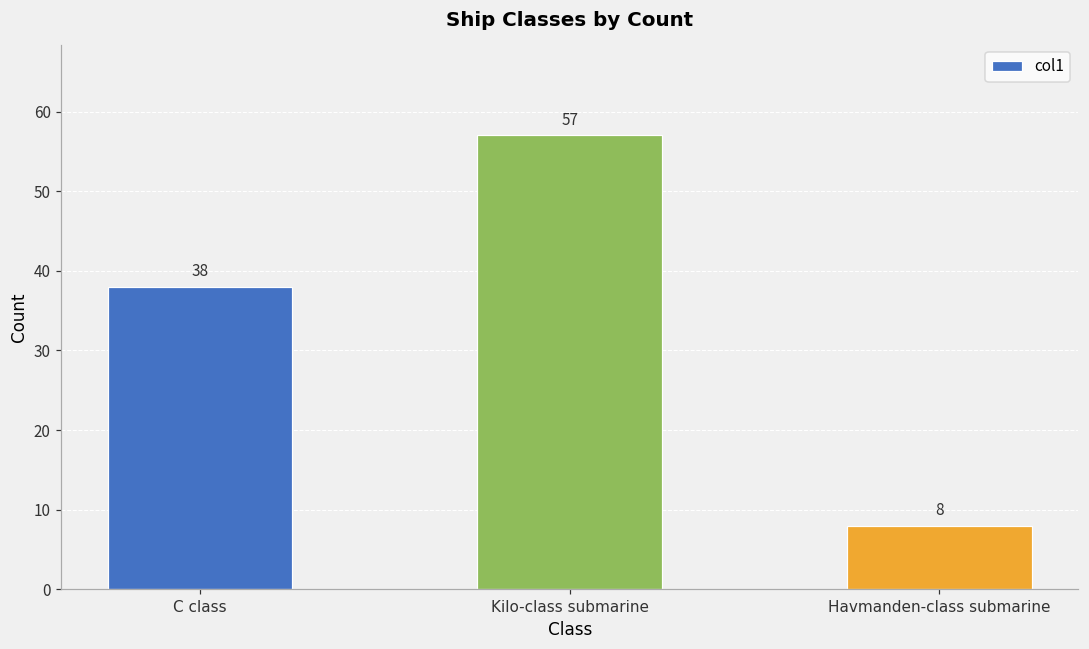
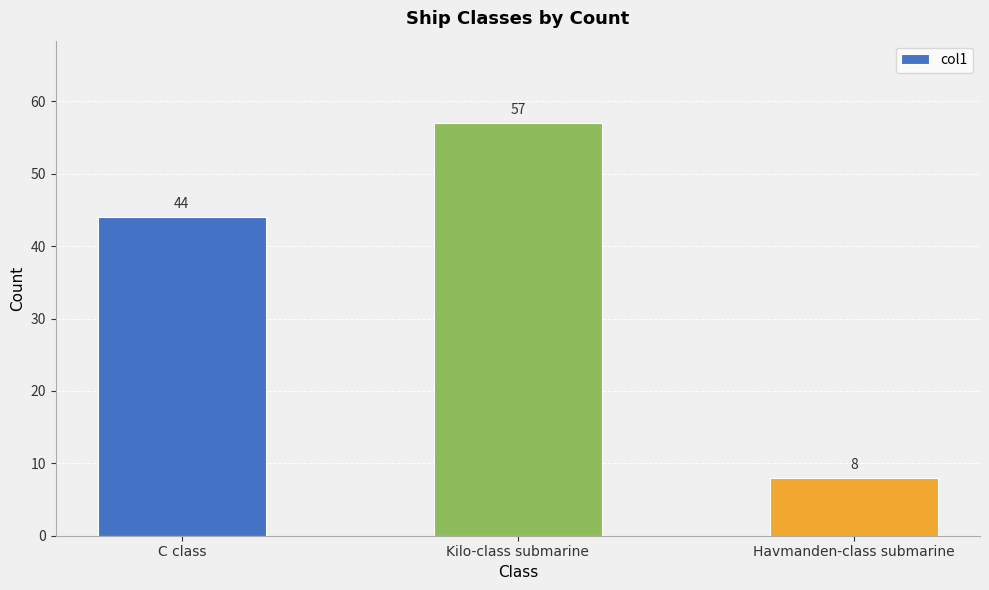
C class: 38 -> 44
